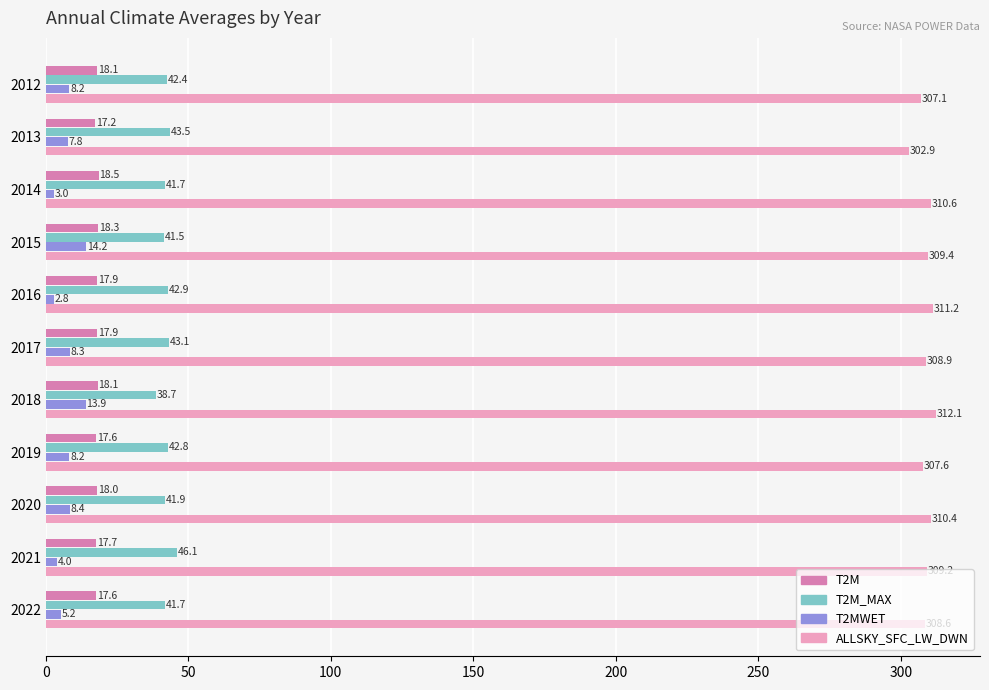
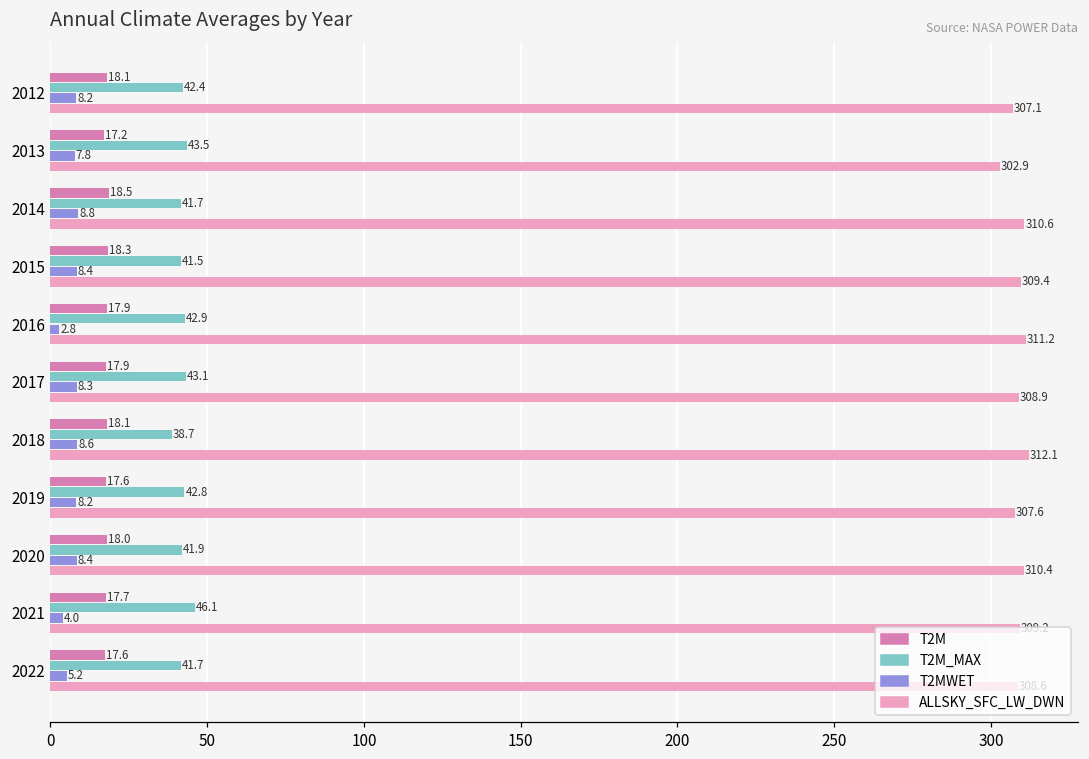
T2MWET, 2014: 3.0 -> 8.8
T2MWET, 2015: 14.2 -> 8.4
T2MWET, 2018: 13.9 -> 8.6
